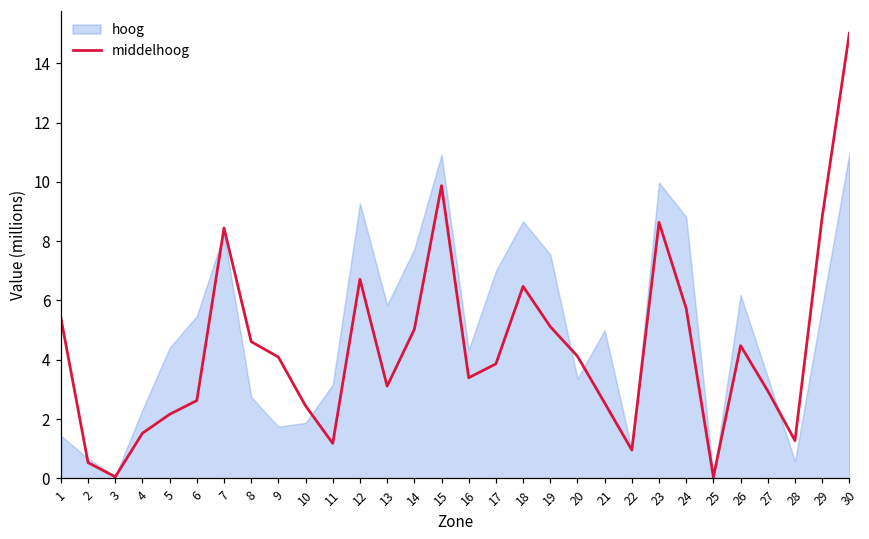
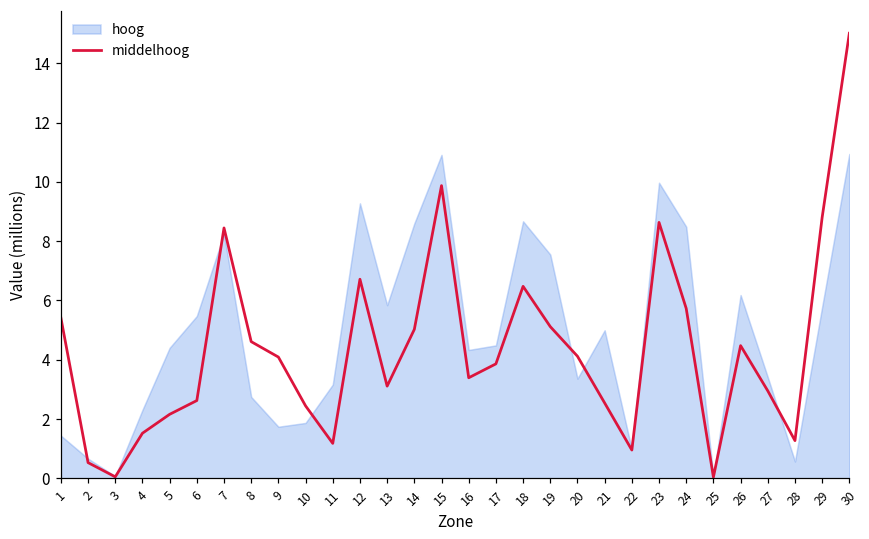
hoog, 14: 7.7 -> 8.6
hoog, 17: 7.0 -> 4.5
hoog, 24: 8.8 -> 8.5
